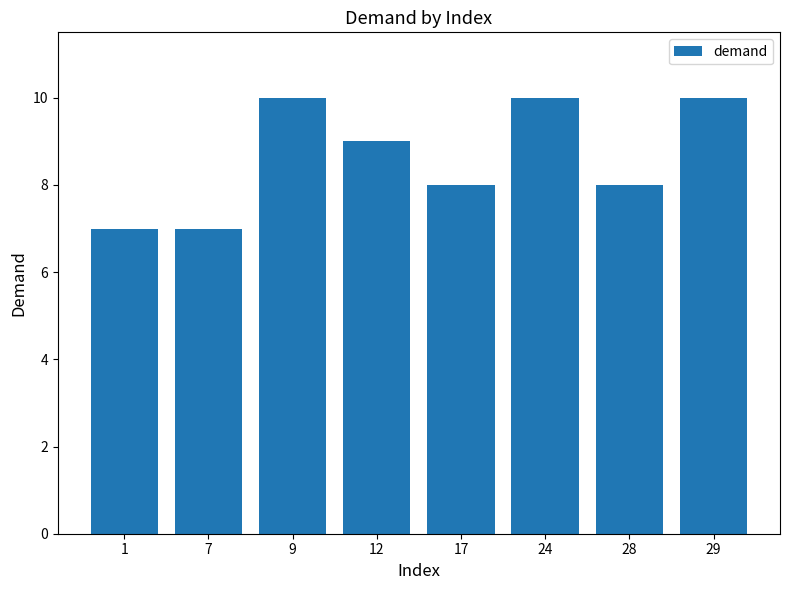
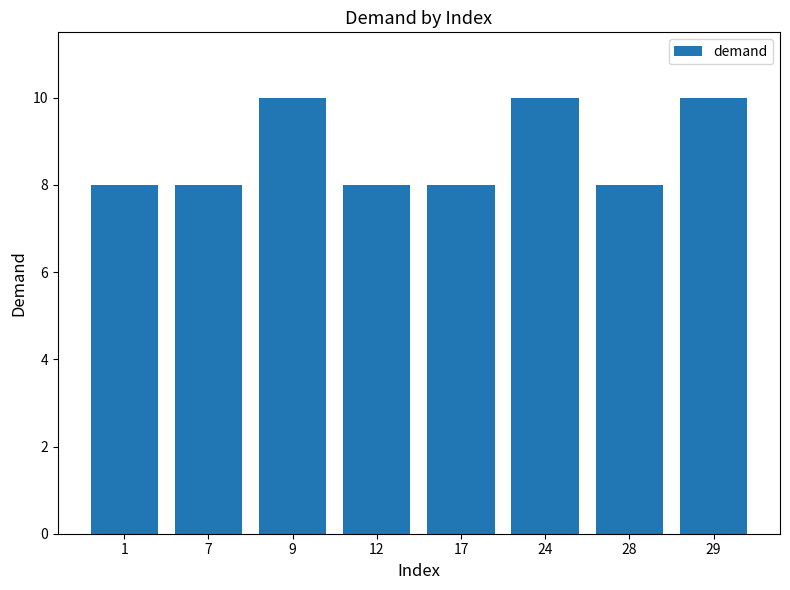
1: 7 -> 8
7: 7 -> 8
12: 9 -> 8
